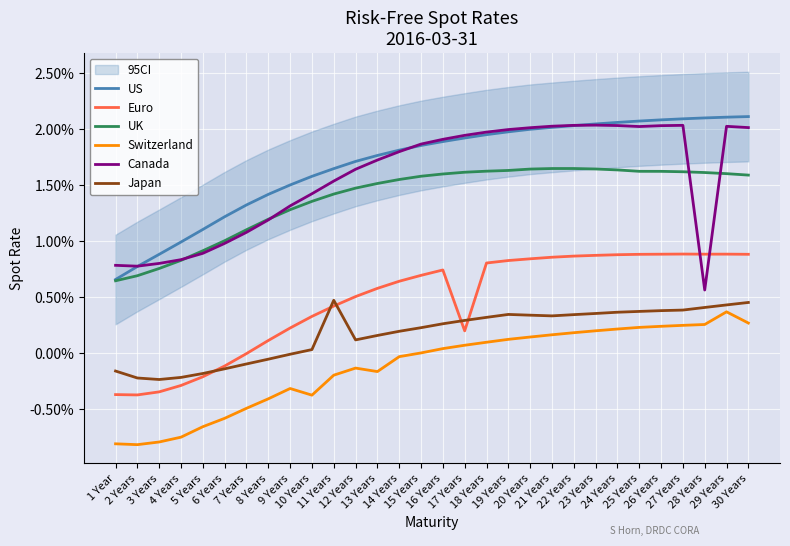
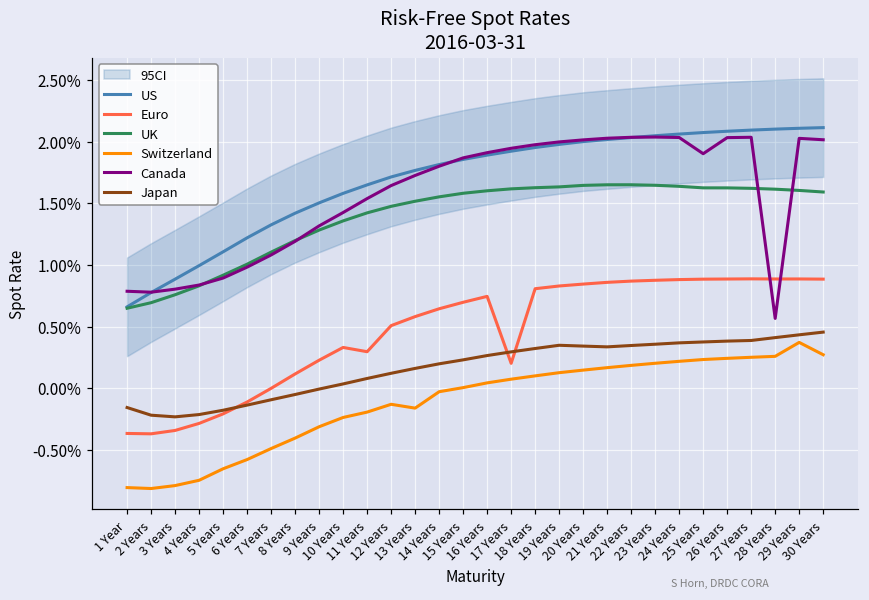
Switzerland, 10 Years: -0.37% -> -0.24%
Euro, 11 Years: 0.42% -> 0.30%
Japan, 11 Years: 0.47% -> 0.08%
Canada, 25 Years: 2.02% -> 1.90%
